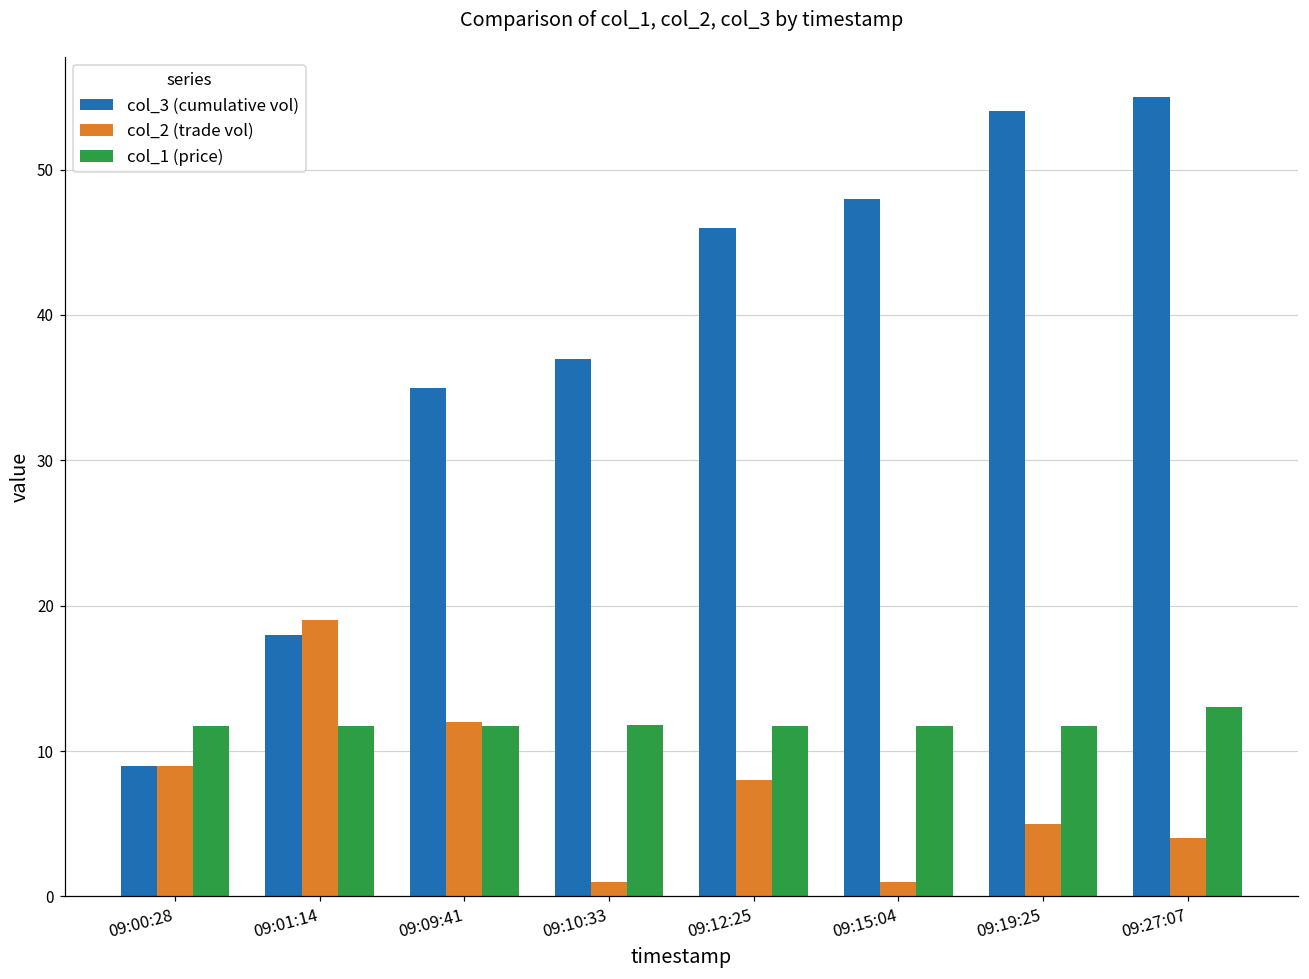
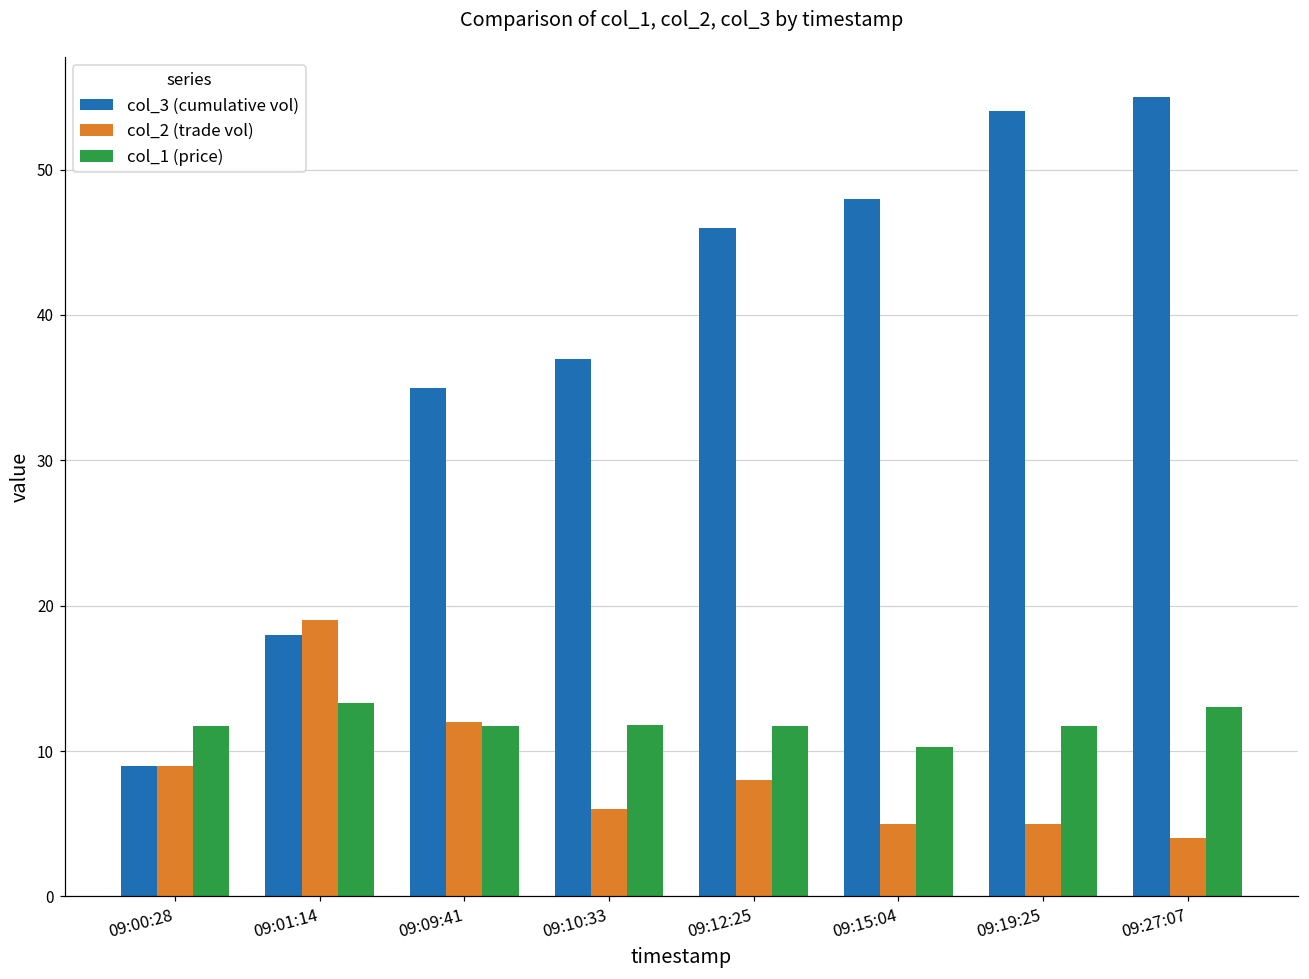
col_1 (price), 09:01:14: 11.8 -> 13.3
col_2 (trade vol), 09:10:33: 1 -> 6
col_2 (trade vol), 09:15:04: 1 -> 5
col_1 (price), 09:15:04: 11.8 -> 10.3
